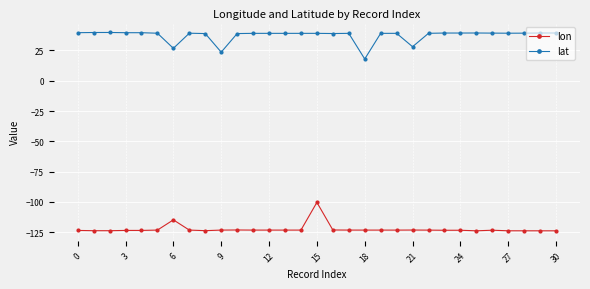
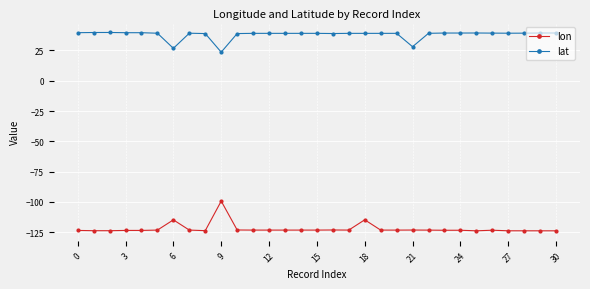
lon, 9: -123 -> -99
lon, 15: -100 -> -123
lon, 18: -123 -> -115
lat, 18: 18 -> 39
